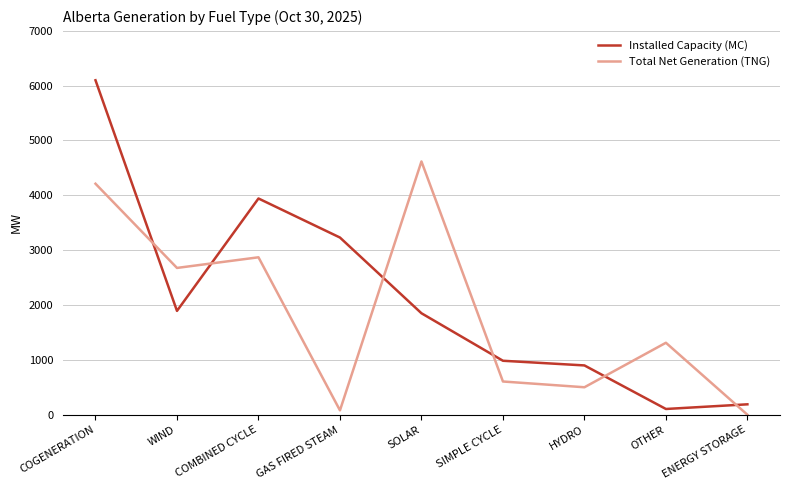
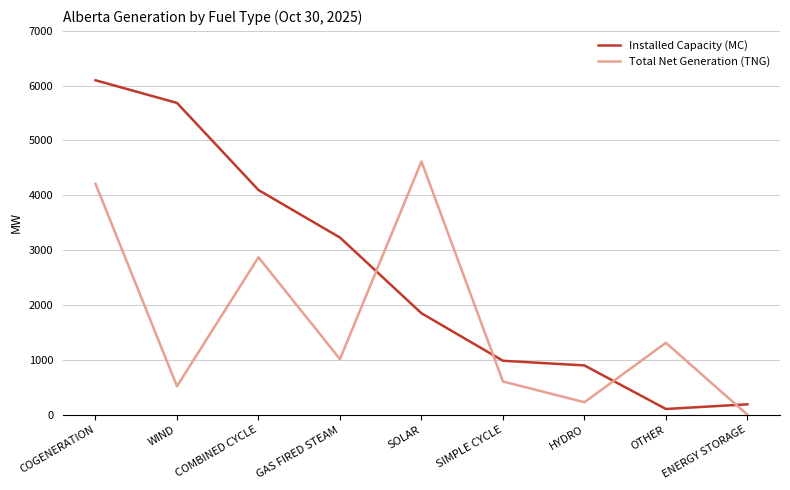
Installed Capacity (MC), WIND: 1900 -> 5700
Total Net Generation (TNG), WIND: 2700 -> 500
Installed Capacity (MC), COMBINED CYCLE: 3900 -> 4100
Total Net Generation (TNG), GAS FIRED STEAM: 100 -> 1000
Total Net Generation (TNG), HYDRO: 500 -> 200
